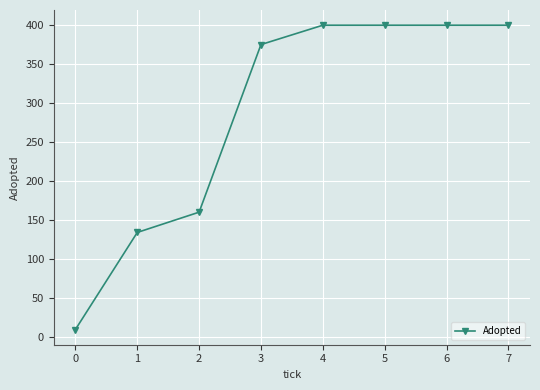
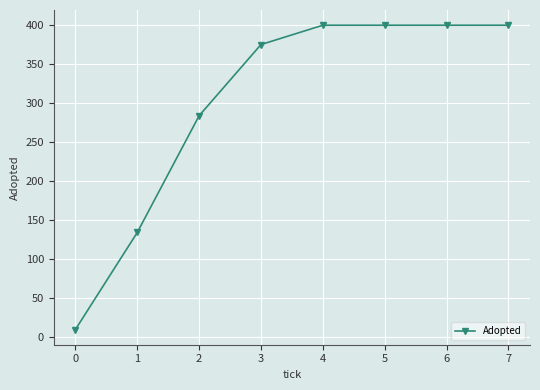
2: 160 -> 280
